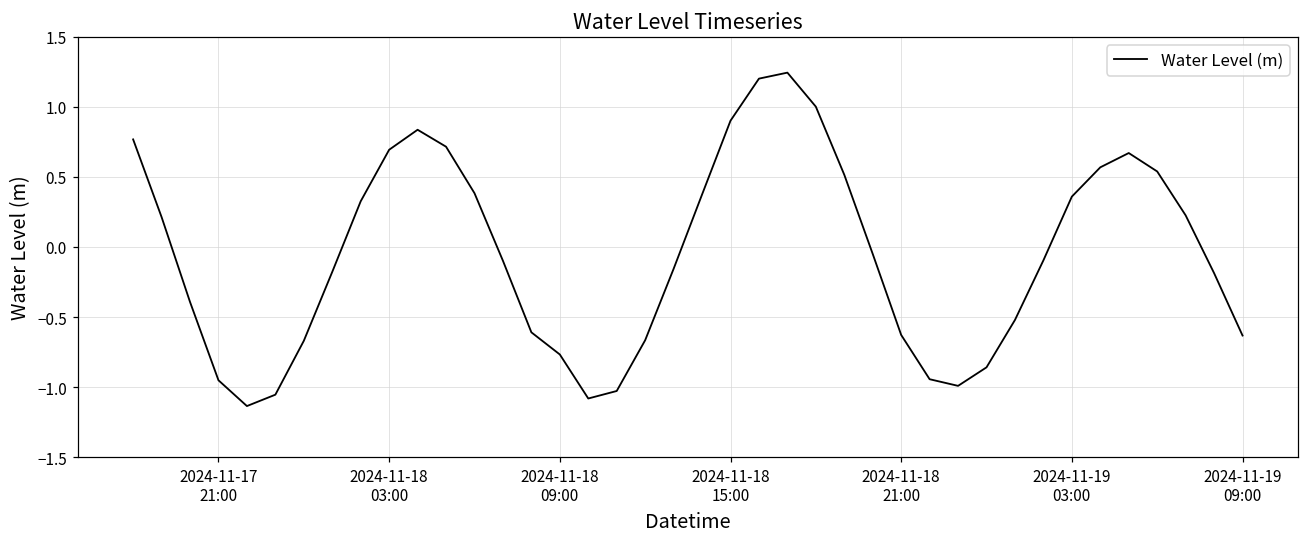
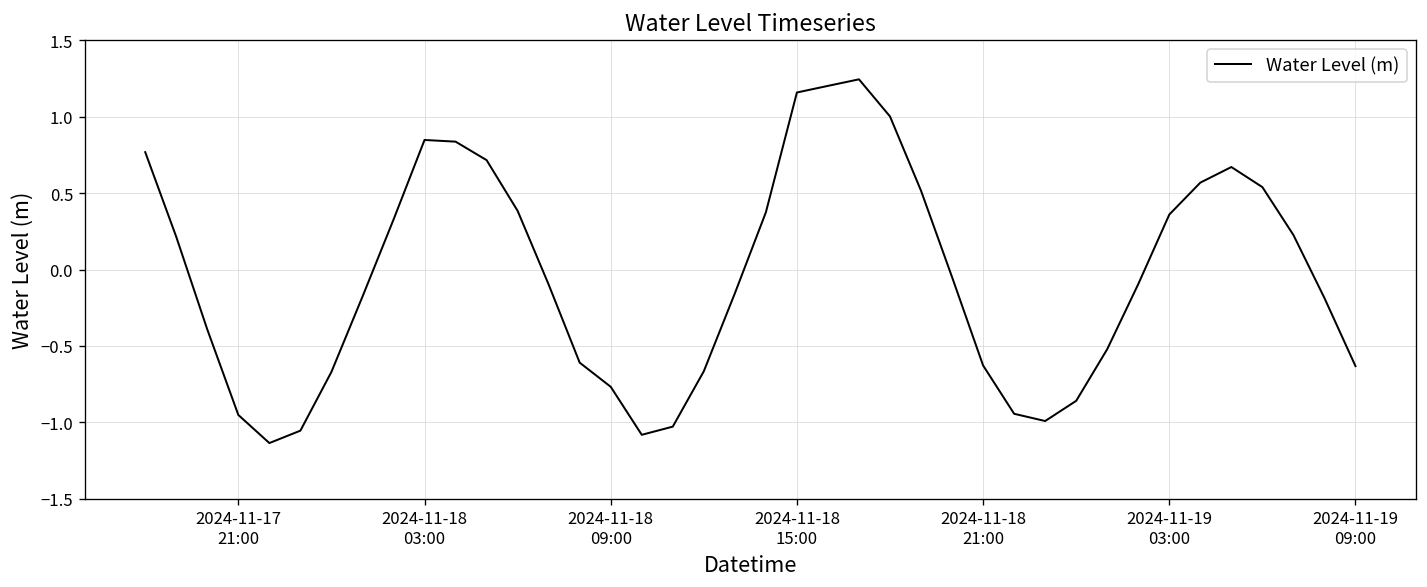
2024-11-18 03:00: 0.69 -> 0.85
2024-11-18 15:00: 0.90 -> 1.16
